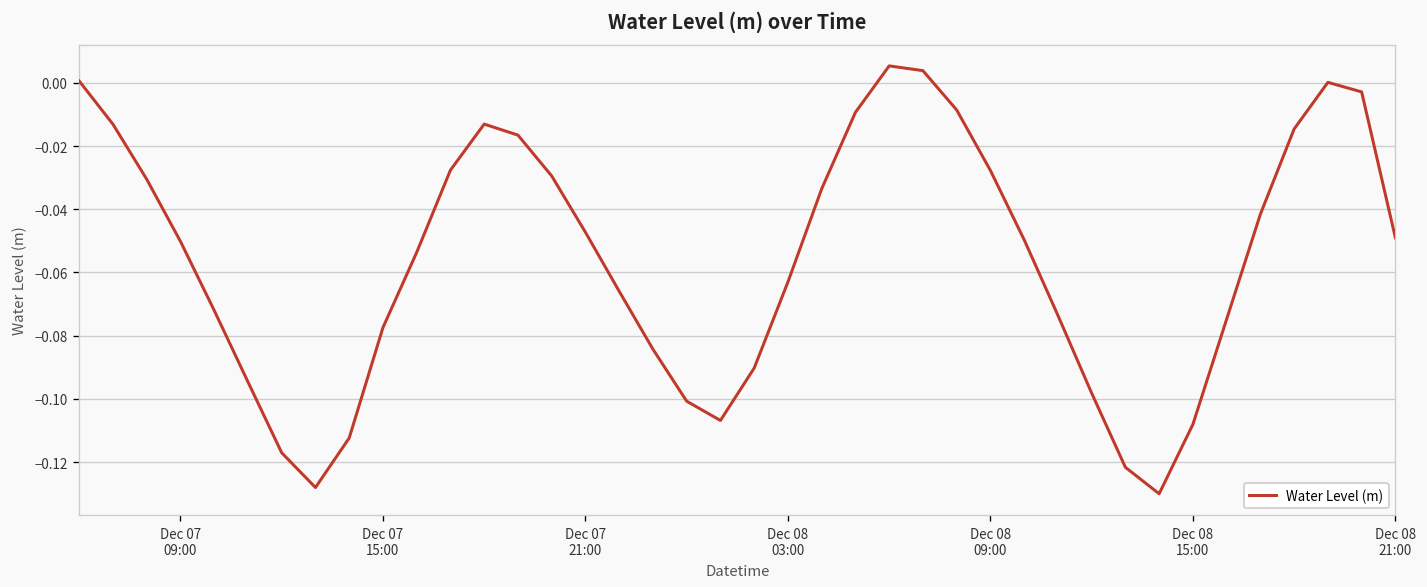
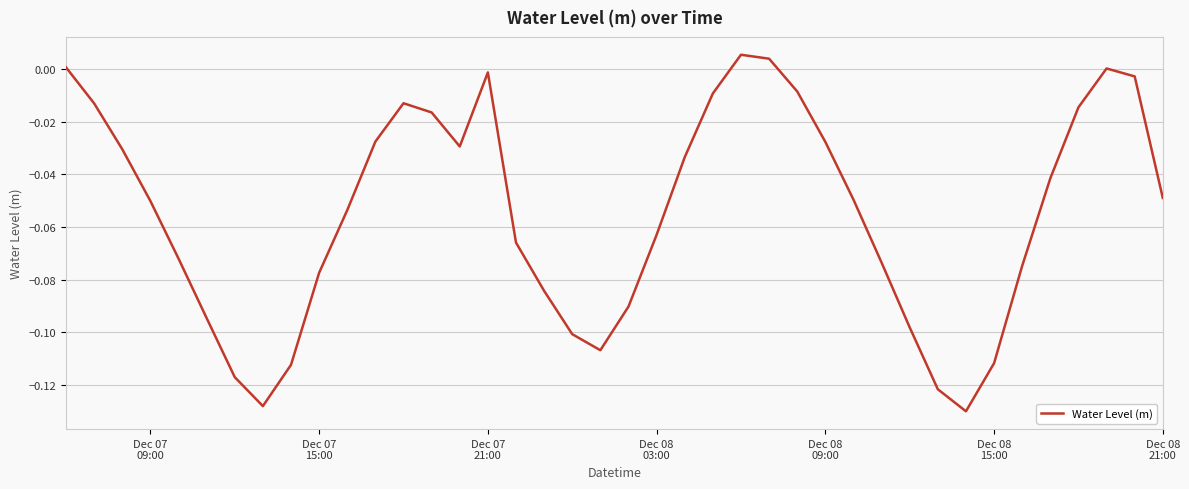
Dec 07 21:00: -0.047 -> -0.001
Dec 08 15:00: -0.108 -> -0.112
